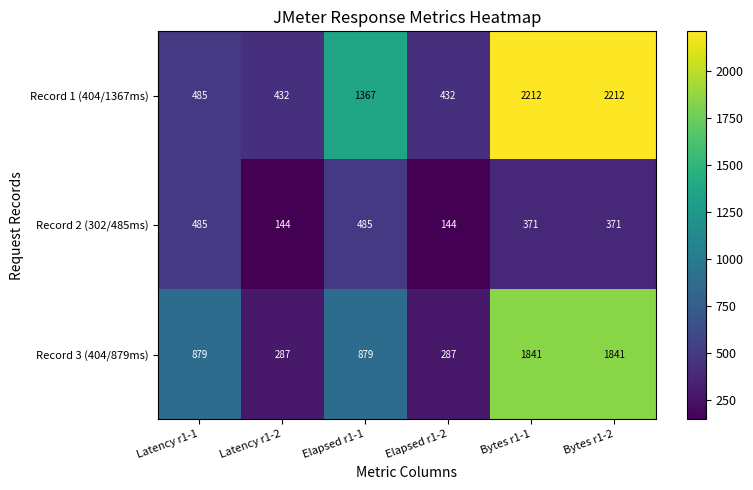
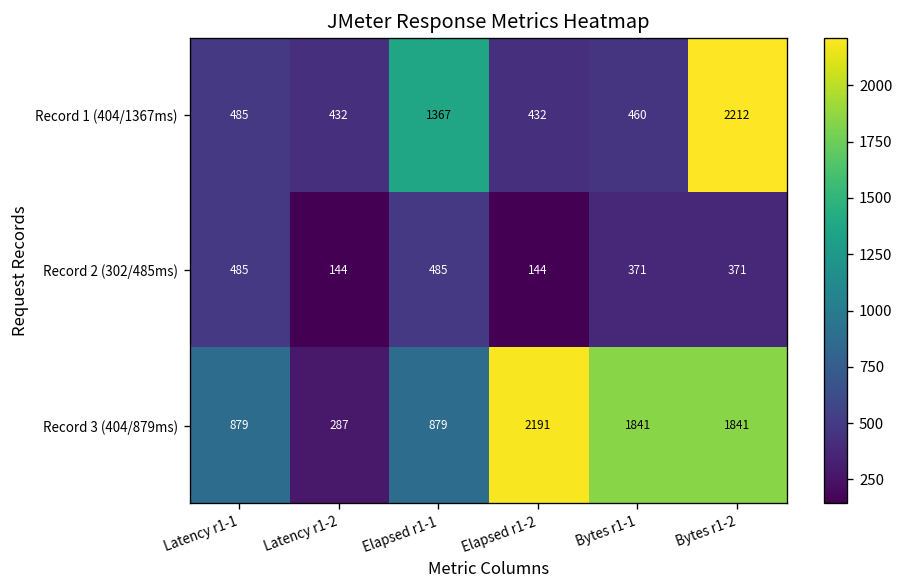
Record 1 (404/1367ms), Bytes r1-1: 2212 -> 460
Record 3 (404/879ms), Elapsed r1-2: 287 -> 2191
